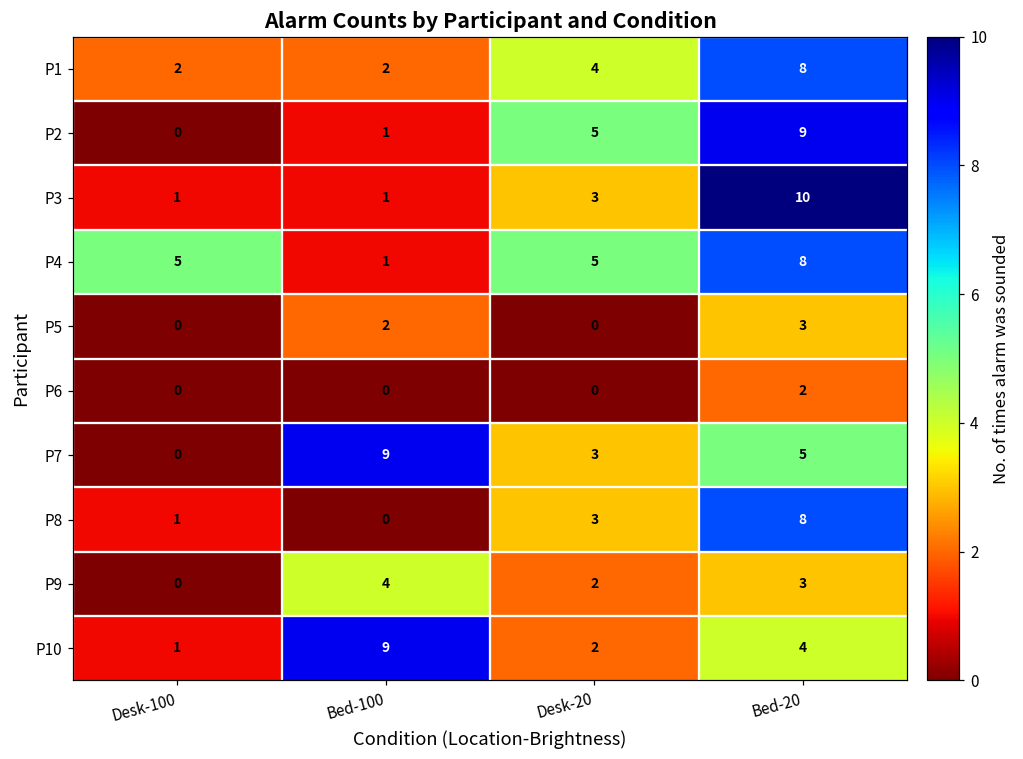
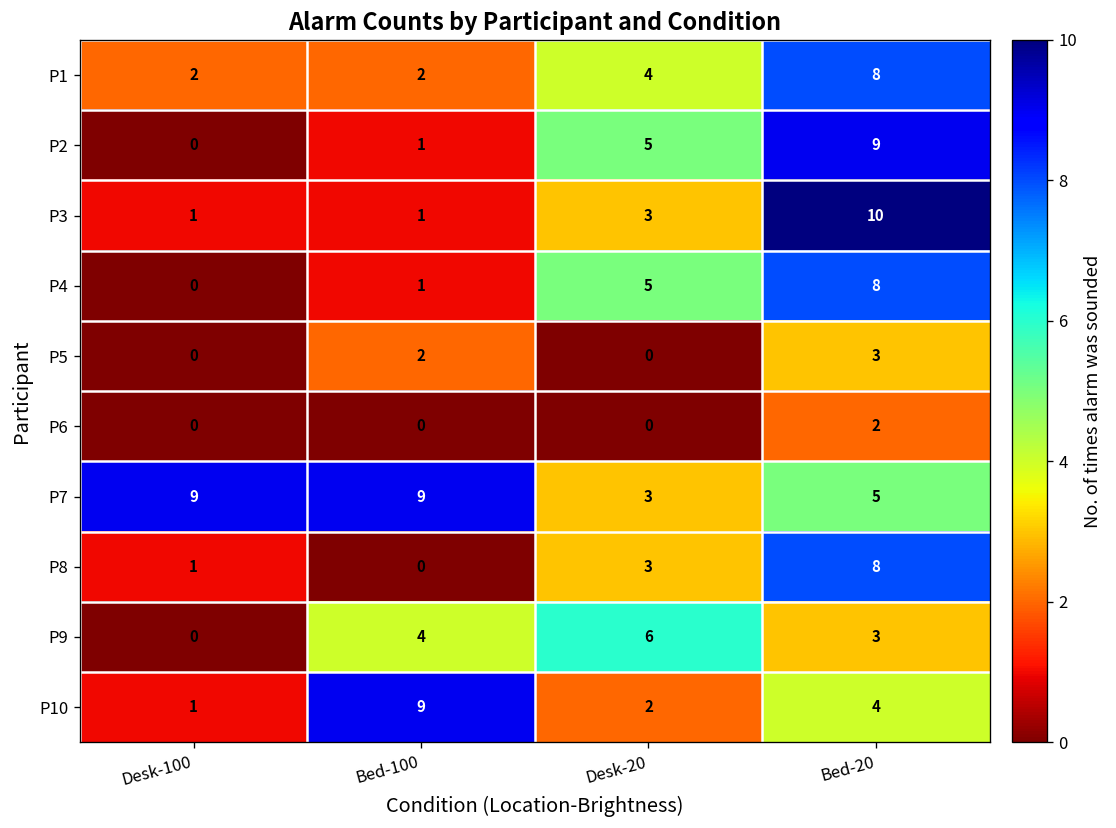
P4, Desk-100: 5 -> 0
P7, Desk-100: 0 -> 9
P9, Desk-20: 2 -> 6
